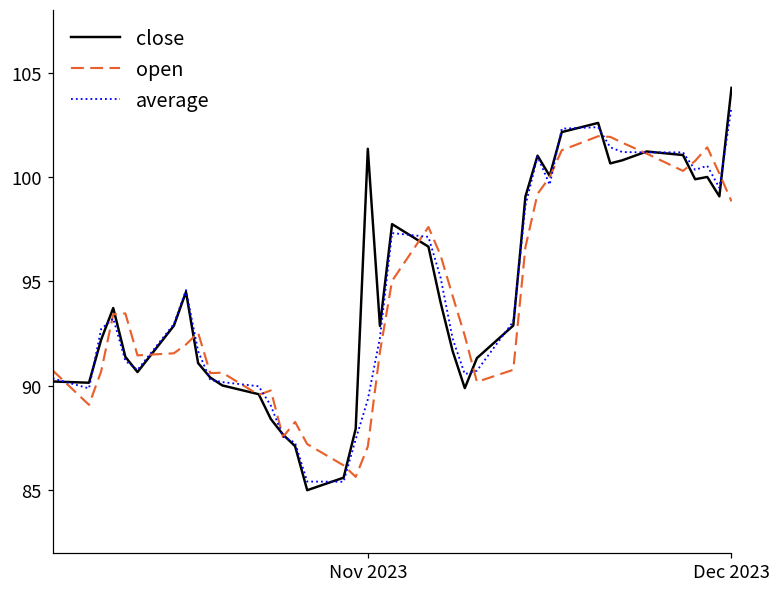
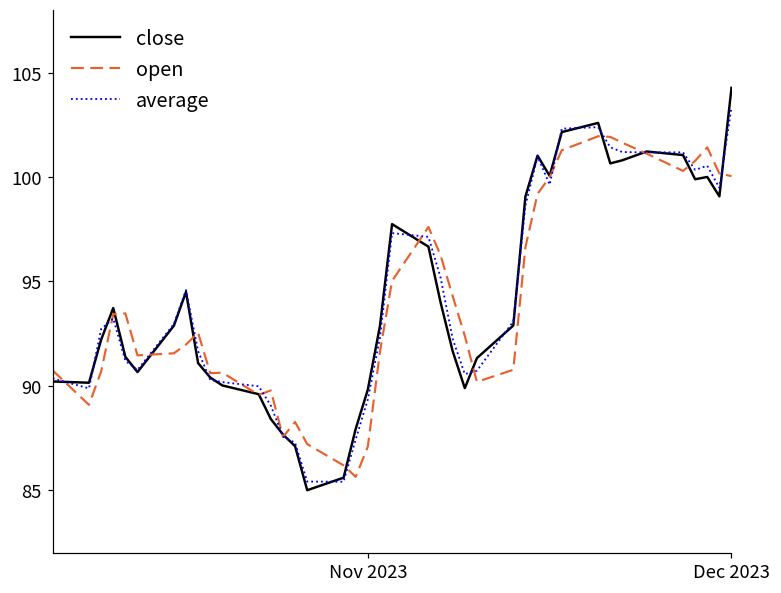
close, Nov 2023: 101.4 -> 89.8
open, Dec 2023: 98.8 -> 100.0
